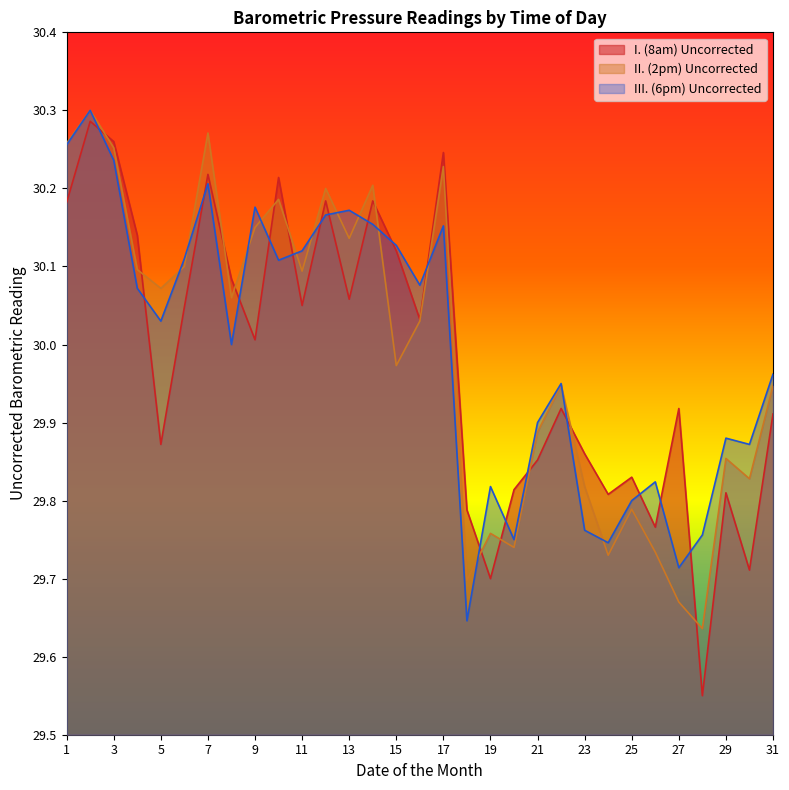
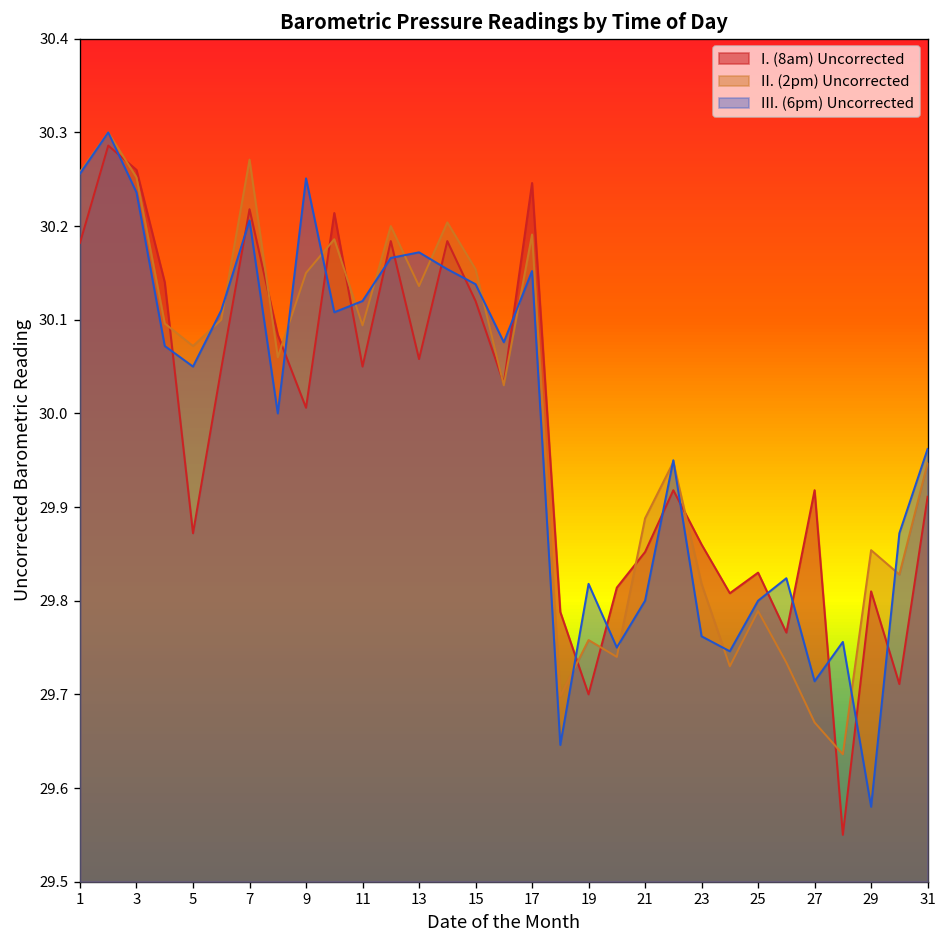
III. (6pm) Uncorrected, 5: 30.03 -> 30.05
III. (6pm) Uncorrected, 9: 30.18 -> 30.25
II. (2pm) Uncorrected, 15: 29.97 -> 30.15
III. (6pm) Uncorrected, 15: 30.13 -> 30.14
II. (2pm) Uncorrected, 17: 30.23 -> 30.19
III. (6pm) Uncorrected, 21: 29.9 -> 29.8
III. (6pm) Uncorrected, 29: 29.88 -> 29.58
